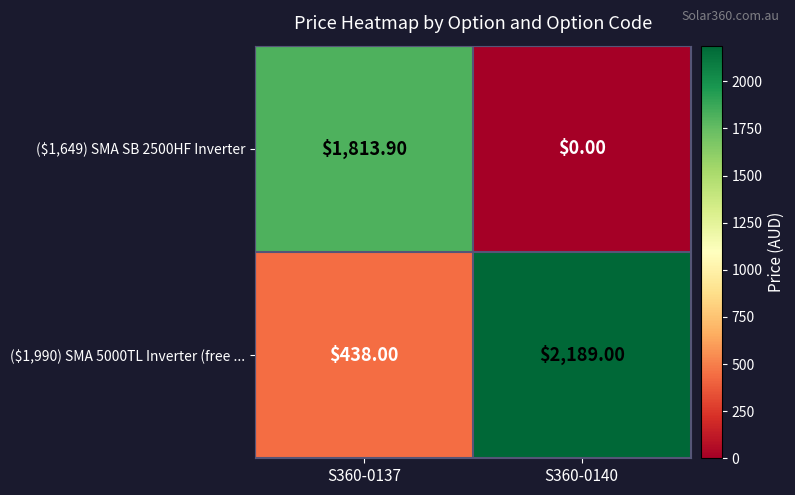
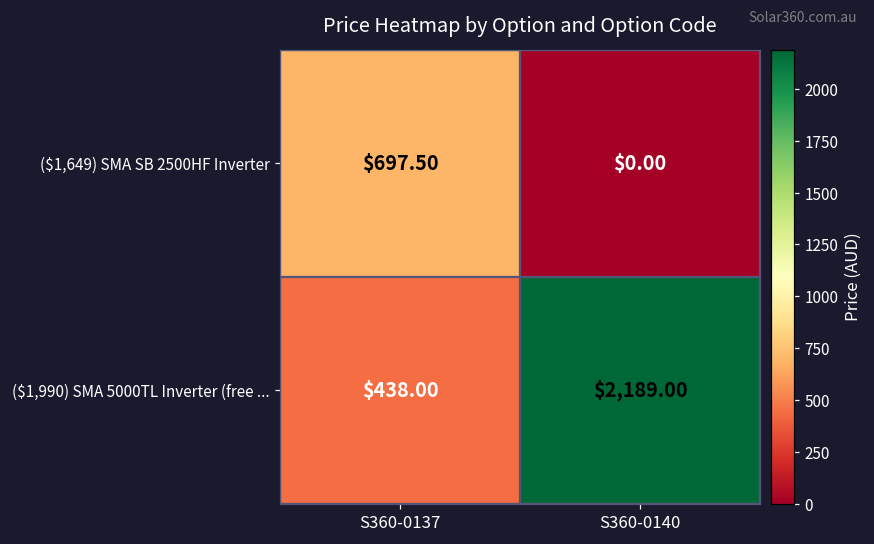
($1,649) SMA SB 2500HF Inverter, S360-0137: $1,813.90 -> $697.50
